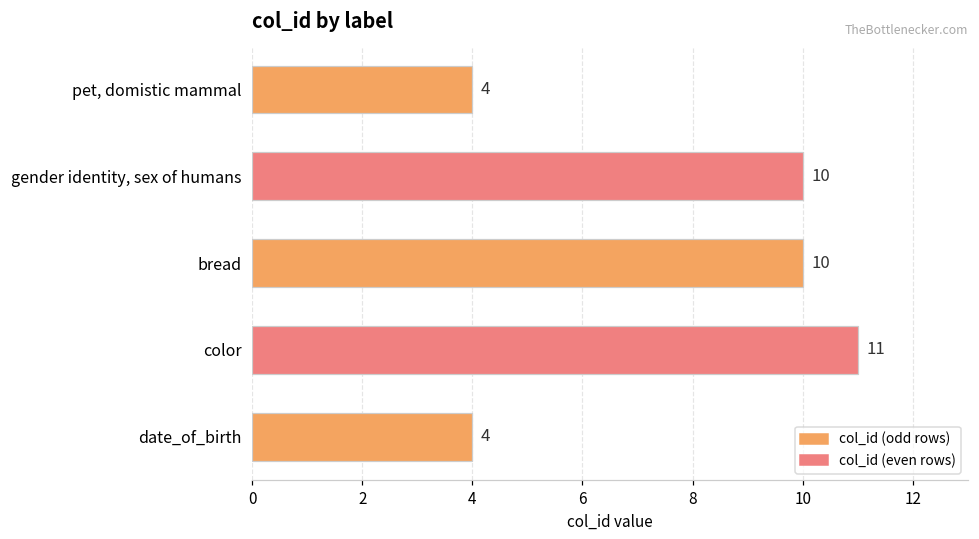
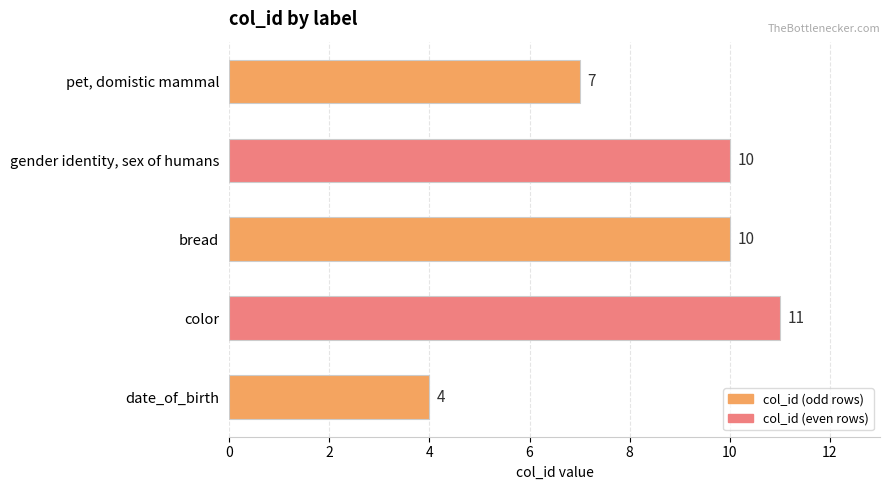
pet, domistic mammal: 4 -> 7
